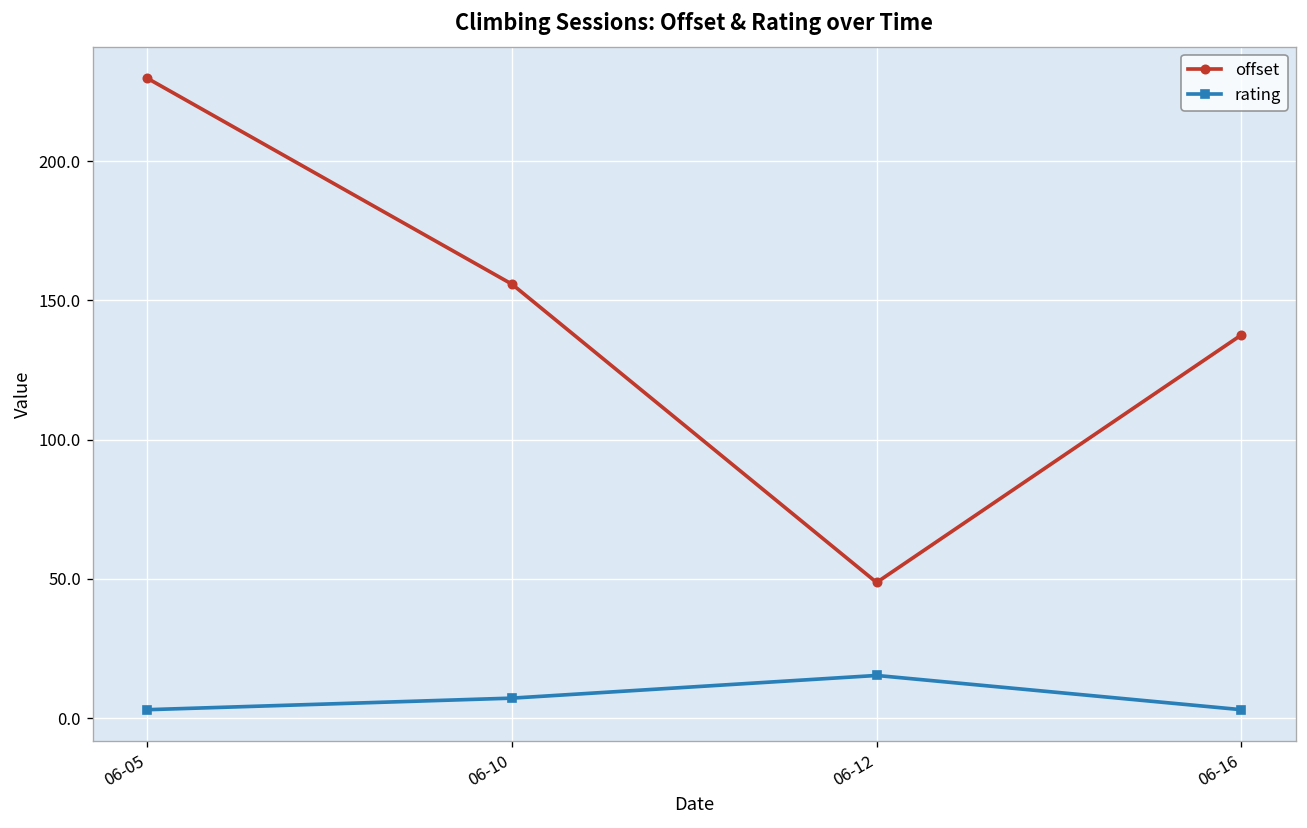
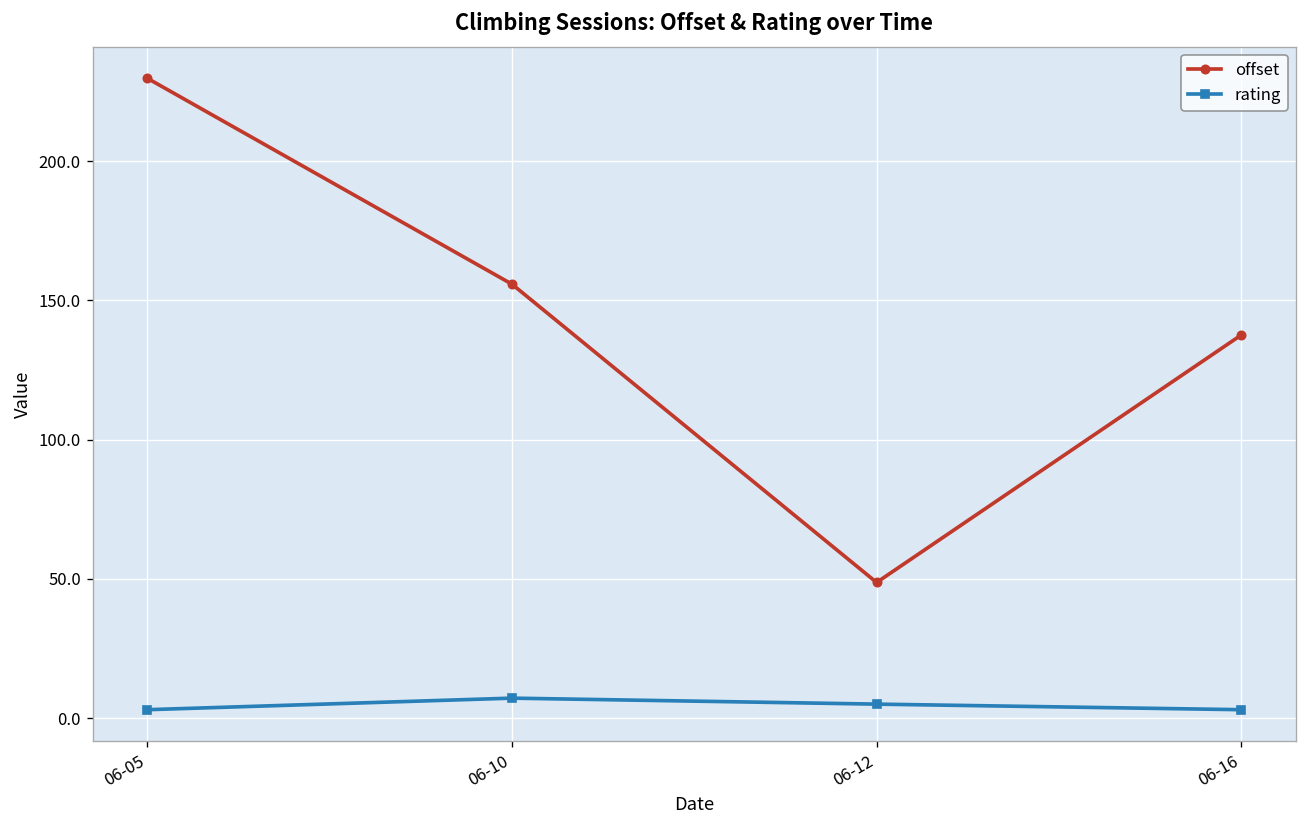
rating, 06-12: 15 -> 5
